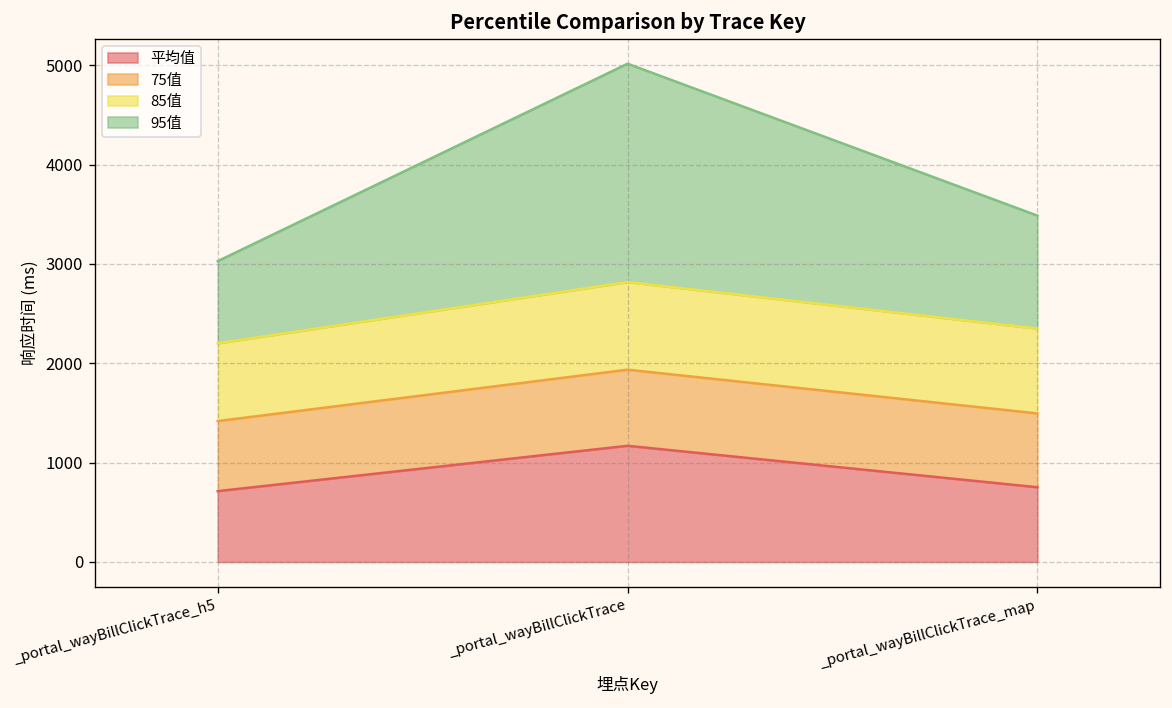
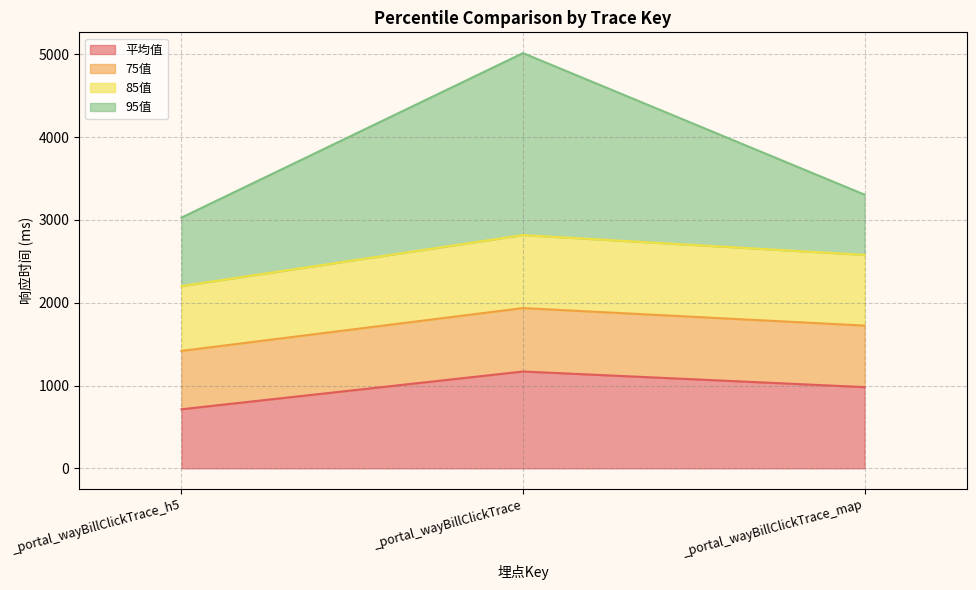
平均值, _portal_wayBillClickTrace_map: 800 -> 1000
95值, _portal_wayBillClickTrace_map: 1100 -> 700
